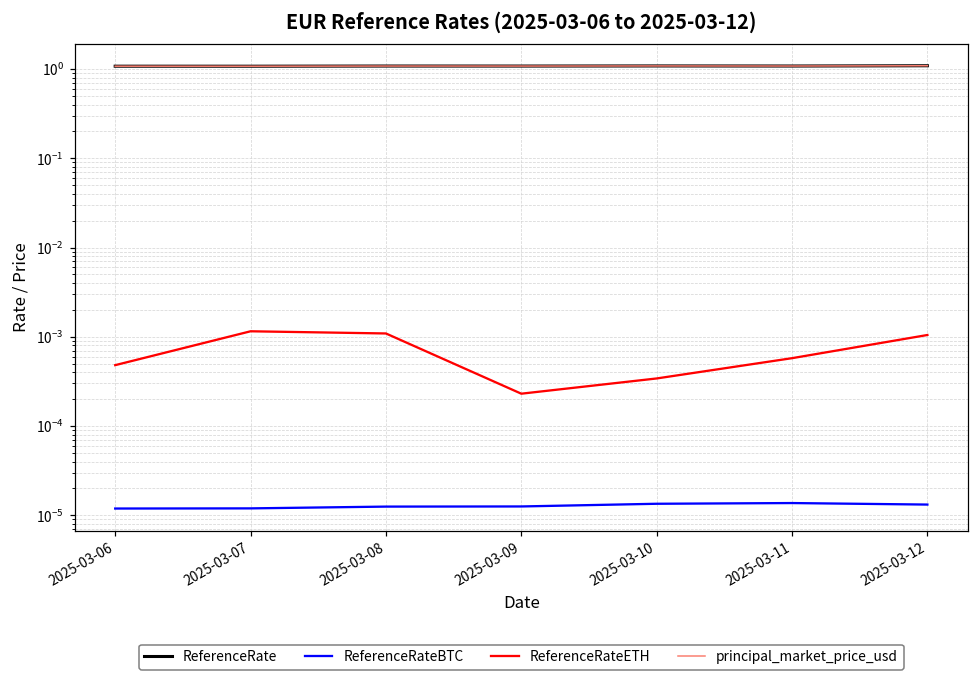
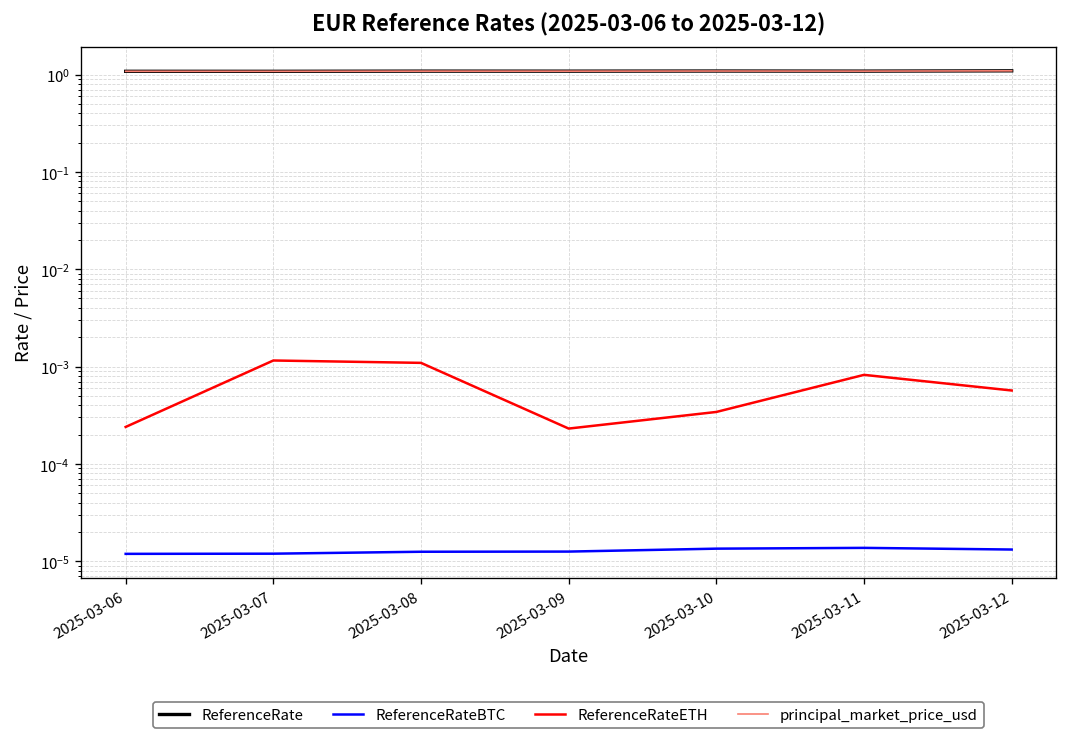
ReferenceRateETH, 2025-03-06: 0.0005 -> 0.00024
ReferenceRateETH, 2025-03-11: 0.0006 -> 0.0008
ReferenceRateETH, 2025-03-12: 0.0010 -> 0.0006
